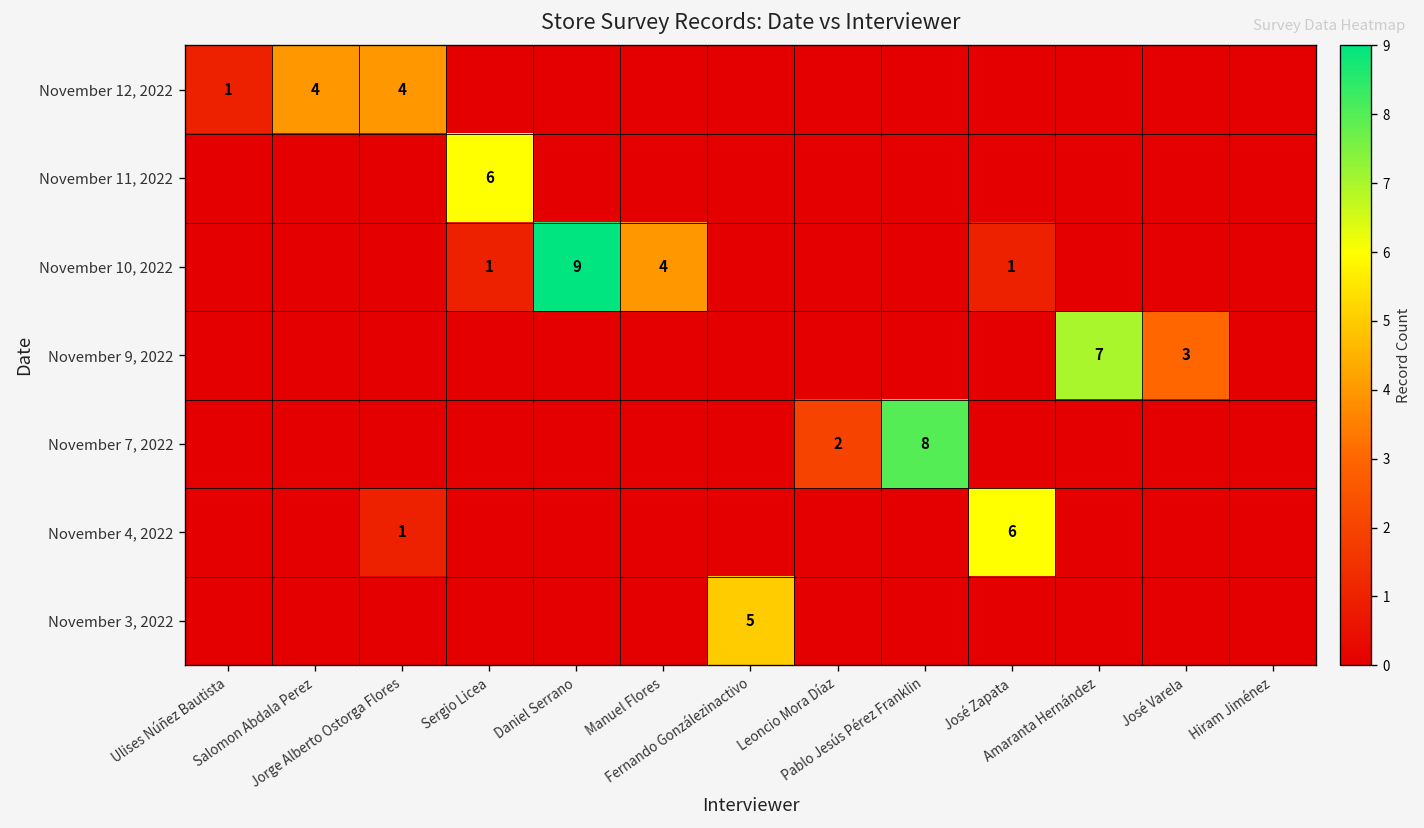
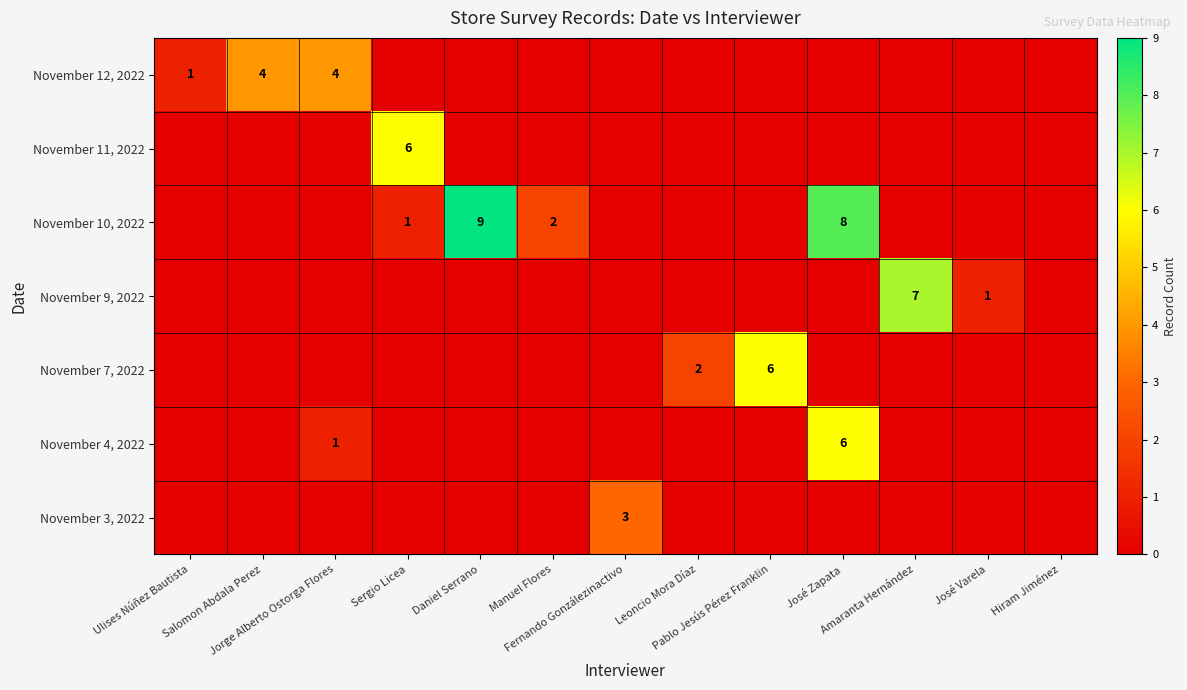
November 10, 2022, Manuel Flores: 4 -> 2
November 10, 2022, José Zapata: 1 -> 8
November 9, 2022, José Varela: 3 -> 1
November 7, 2022, Pablo Jesús Pérez Franklin: 8 -> 6
November 3, 2022, Fernando Gonzálezinactivo: 5 -> 3
